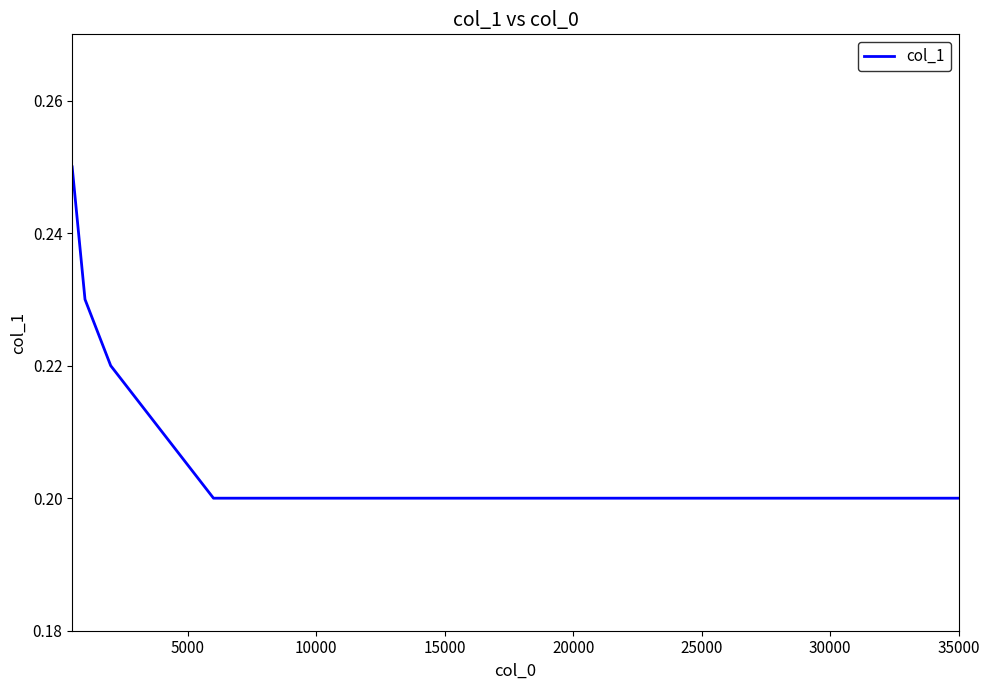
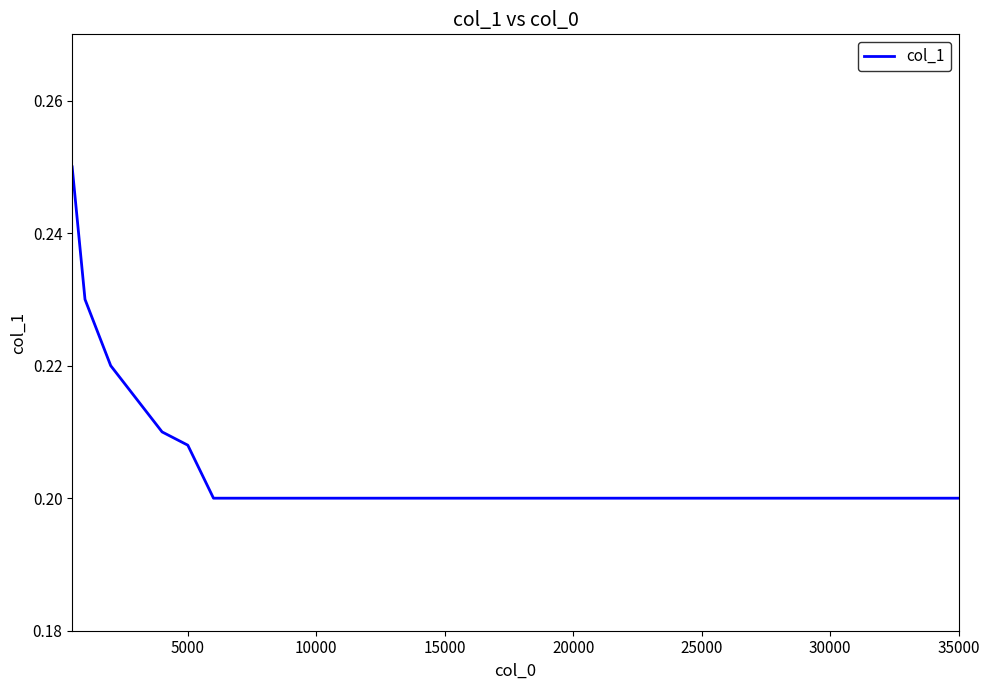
5000: 0.205 -> 0.208
